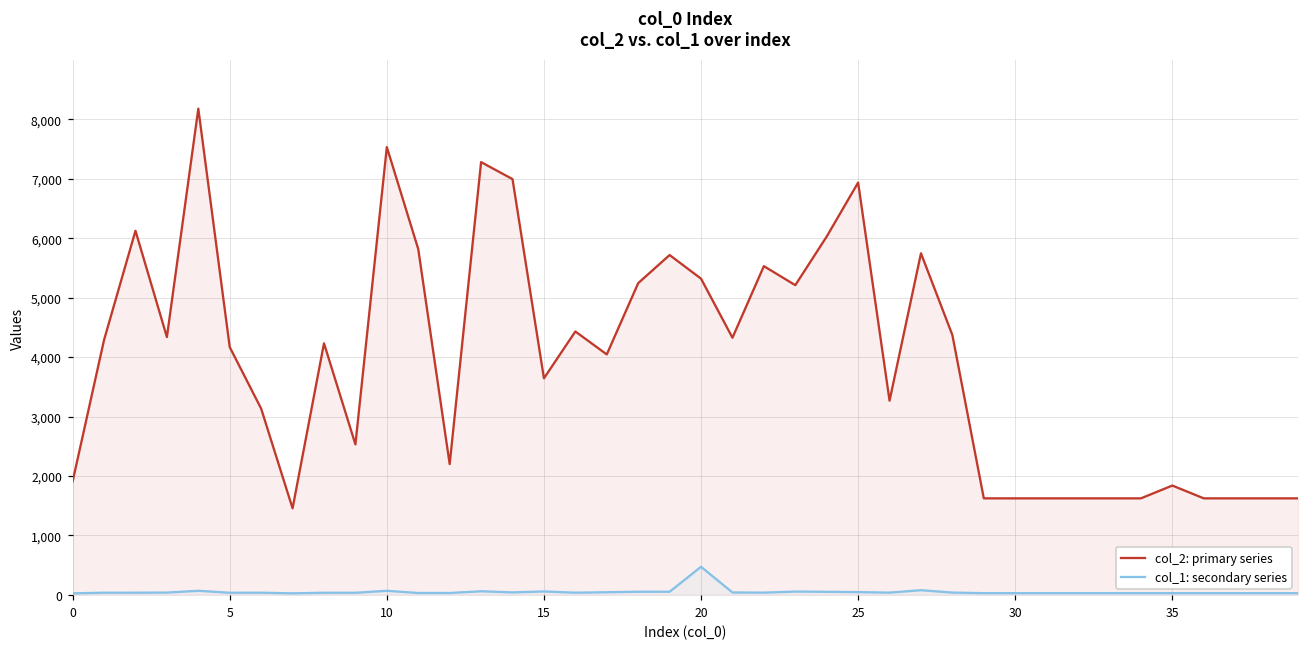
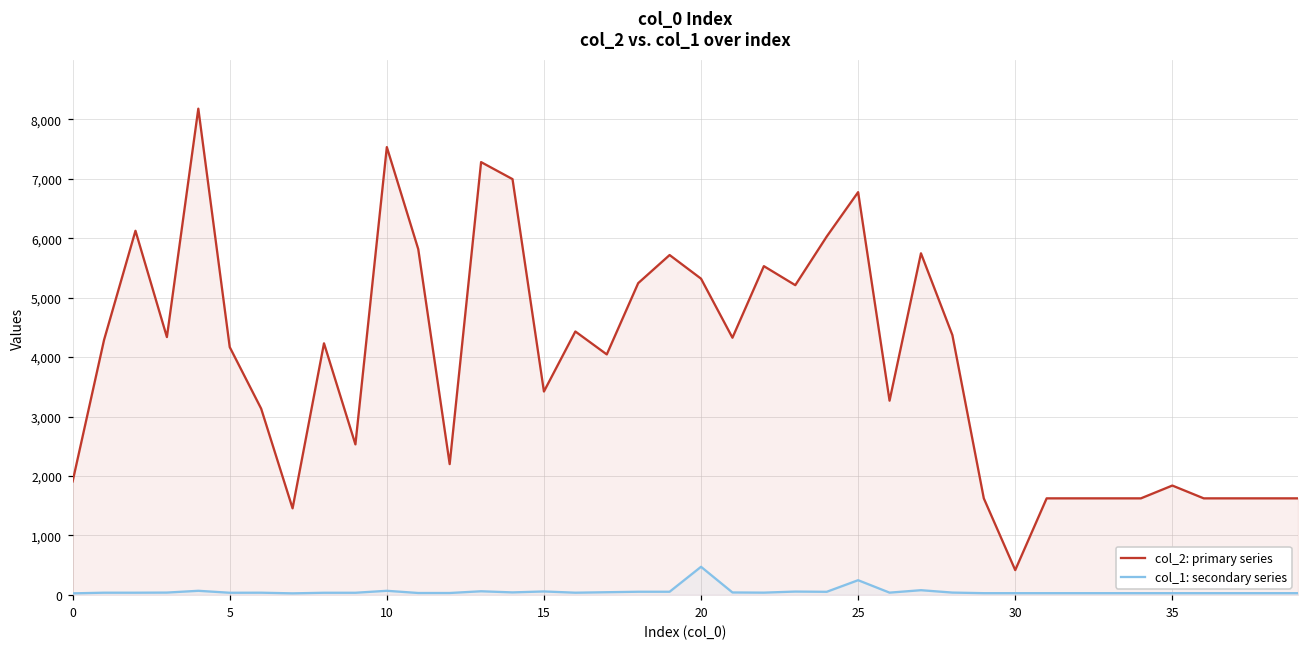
col_2: primary series, 15: 3,600 -> 3,400
col_2: primary series, 25: 6,900 -> 6,800
col_1: secondary series, 25: 0 -> 200
col_2: primary series, 30: 1,600 -> 400
